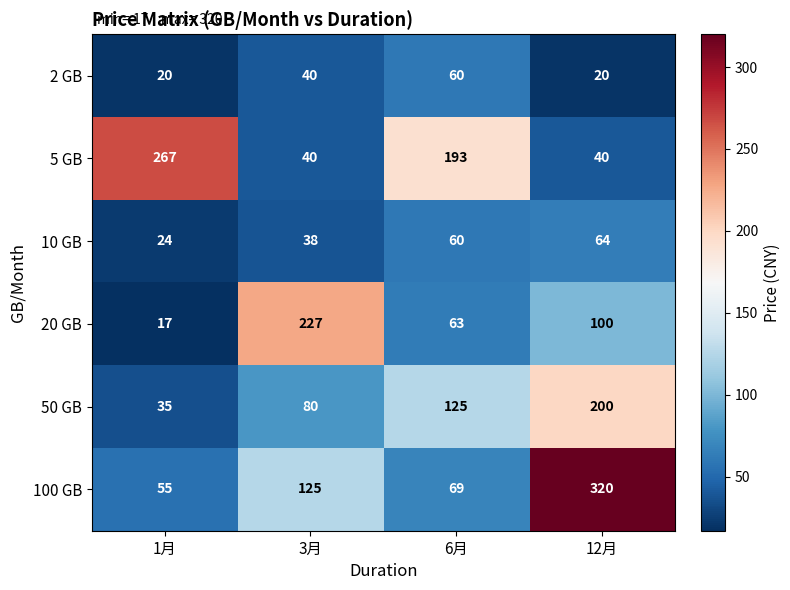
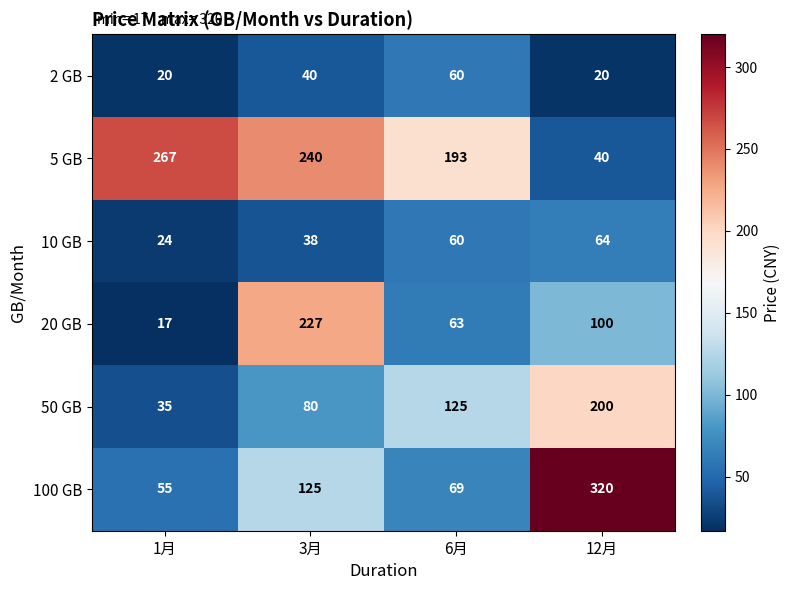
5 GB, 3月: 40 -> 240
